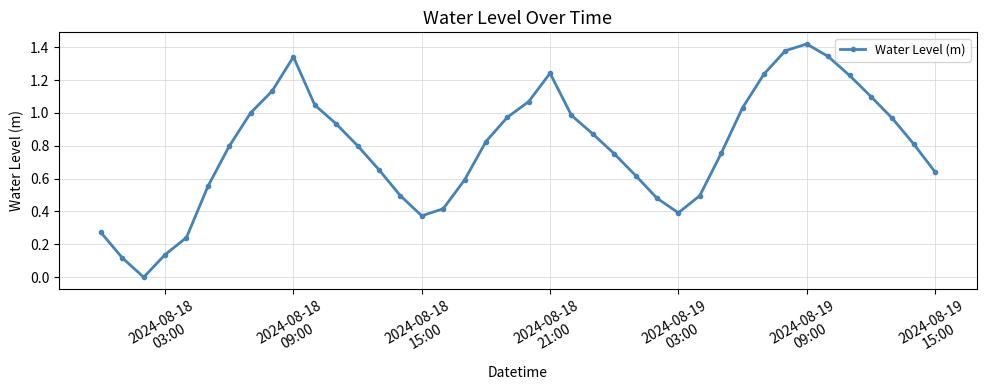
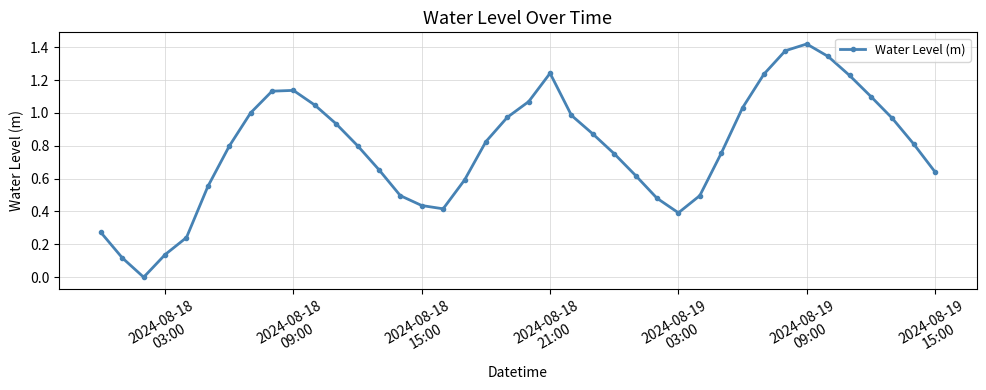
2024-08-18 09:00: 1.34 -> 1.14
2024-08-18 15:00: 0.37 -> 0.44
